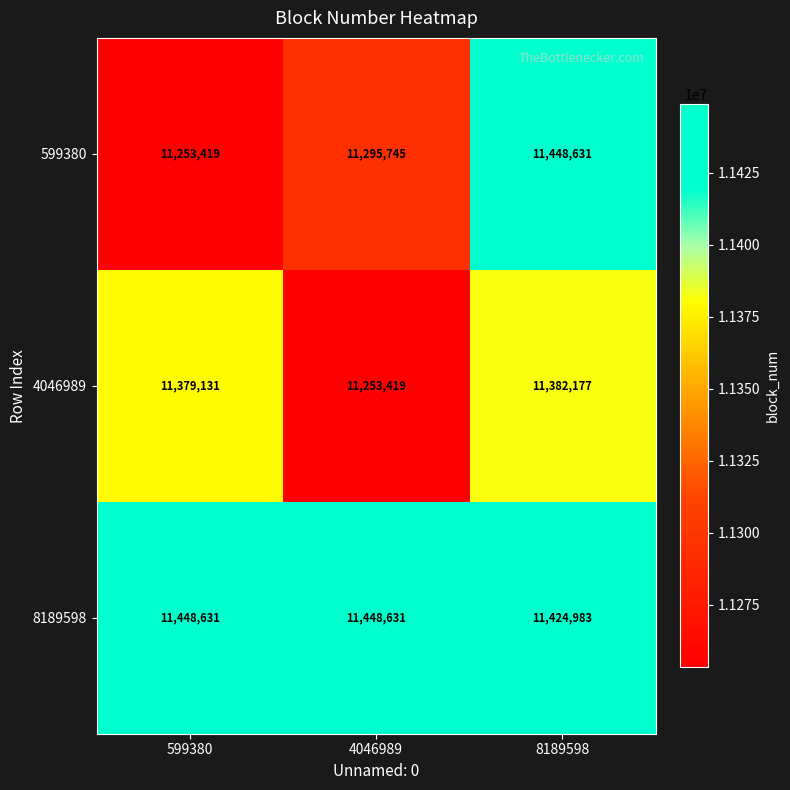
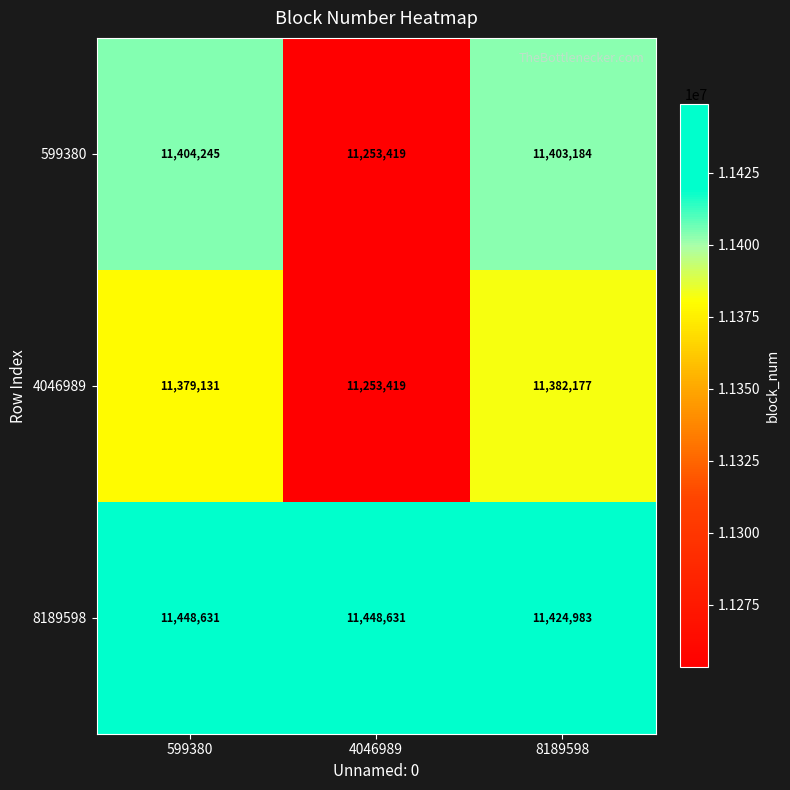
599380, 599380: 11,253,419 -> 11,404,245
599380, 4046989: 11,295,745 -> 11,253,419
599380, 8189598: 11,448,631 -> 11,403,184
